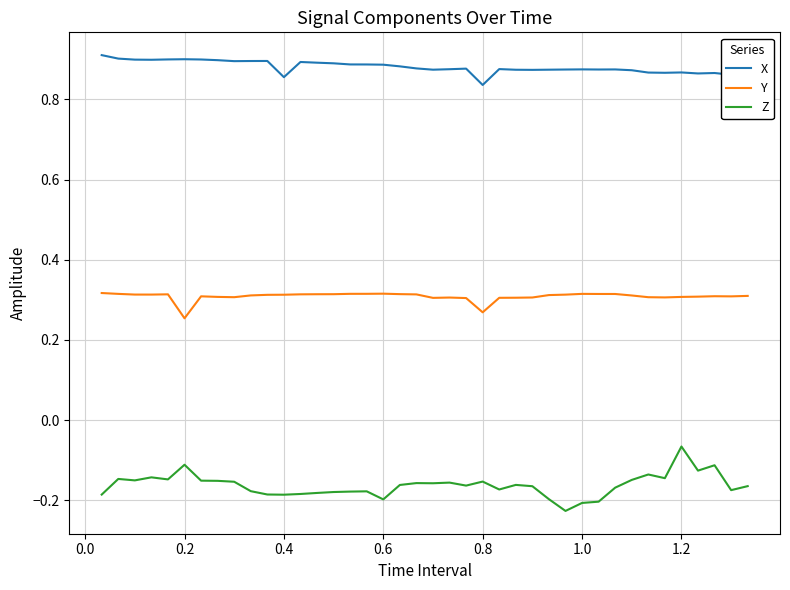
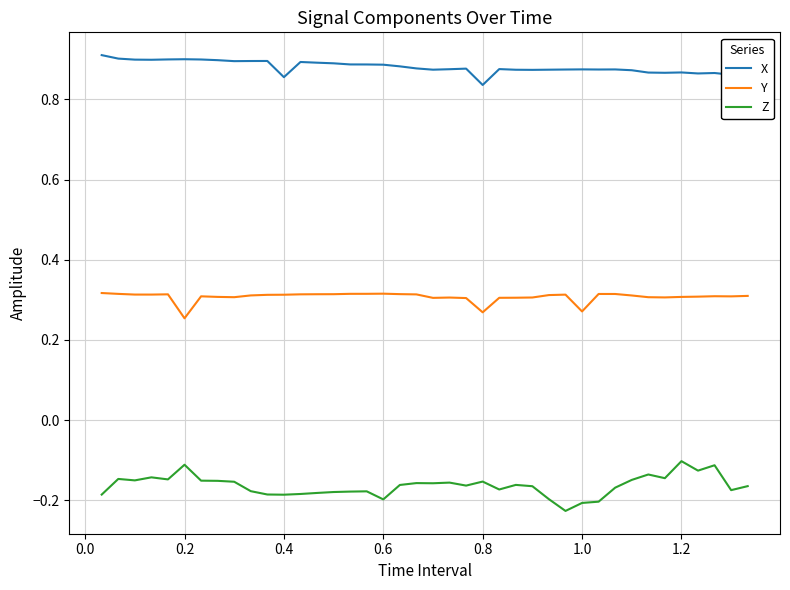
Y, 1.0: 0.31 -> 0.27
Z, 1.2: -0.07 -> -0.10
